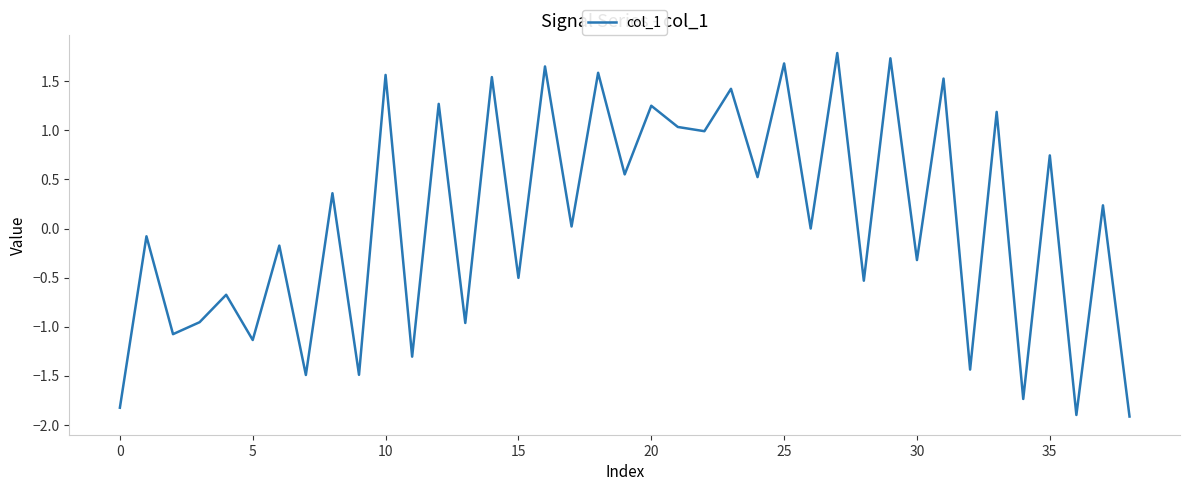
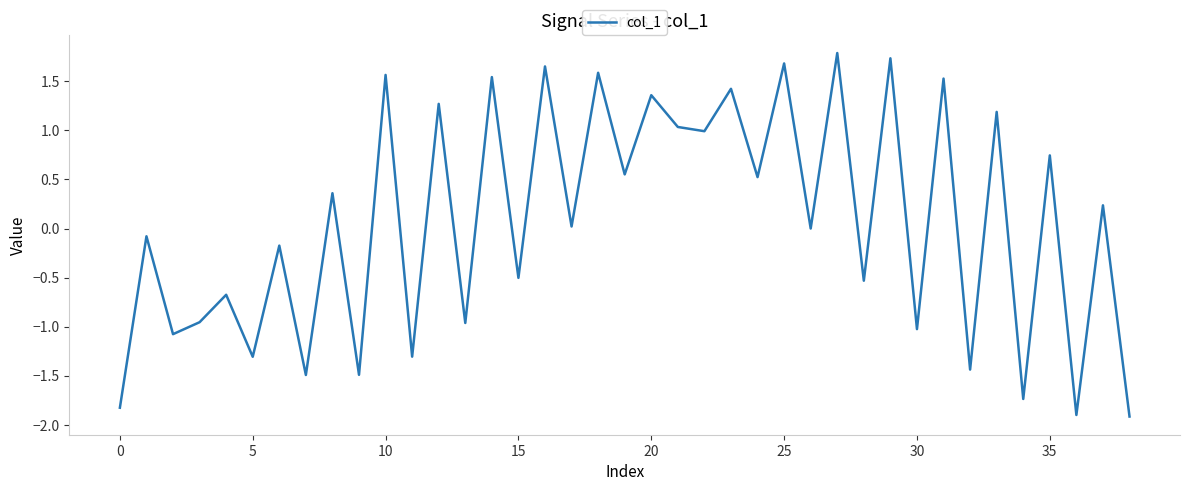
5: -1.1 -> -1.3
20: 1.3 -> 1.4
30: -0.3 -> -1.0
